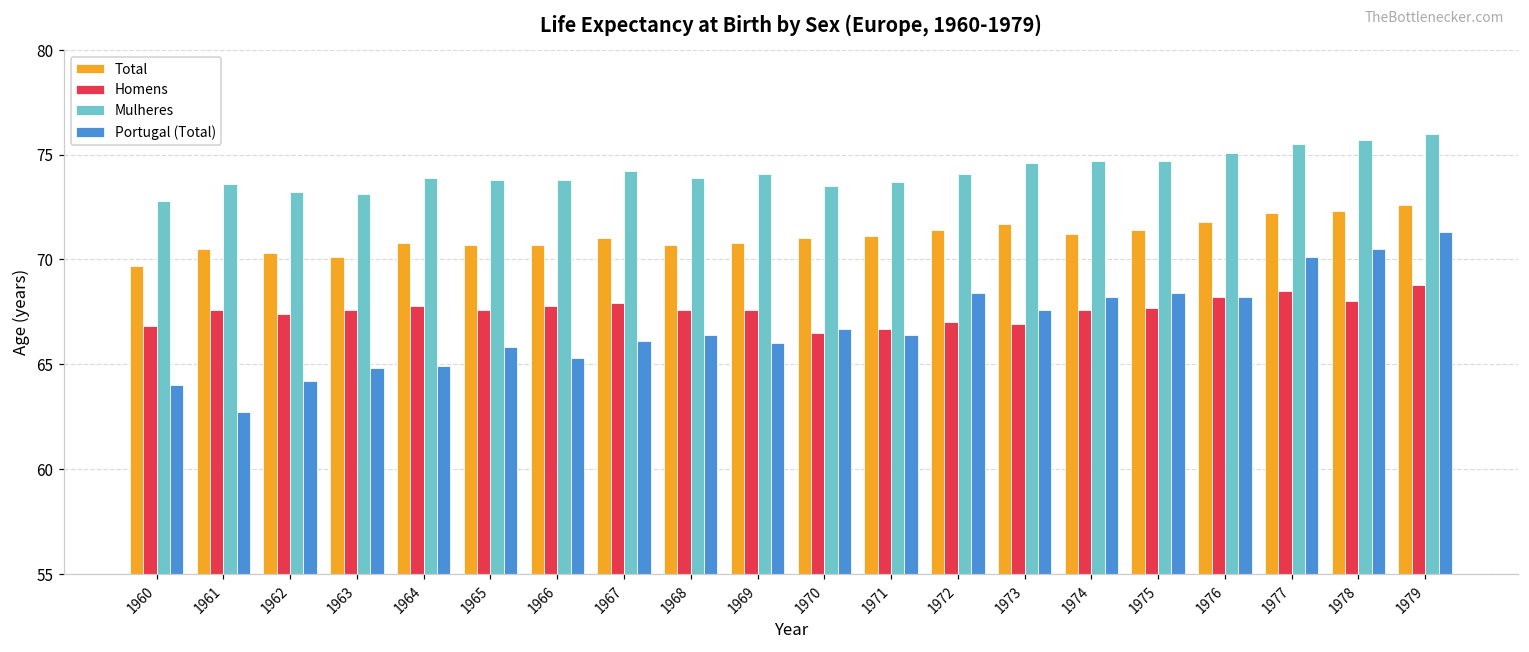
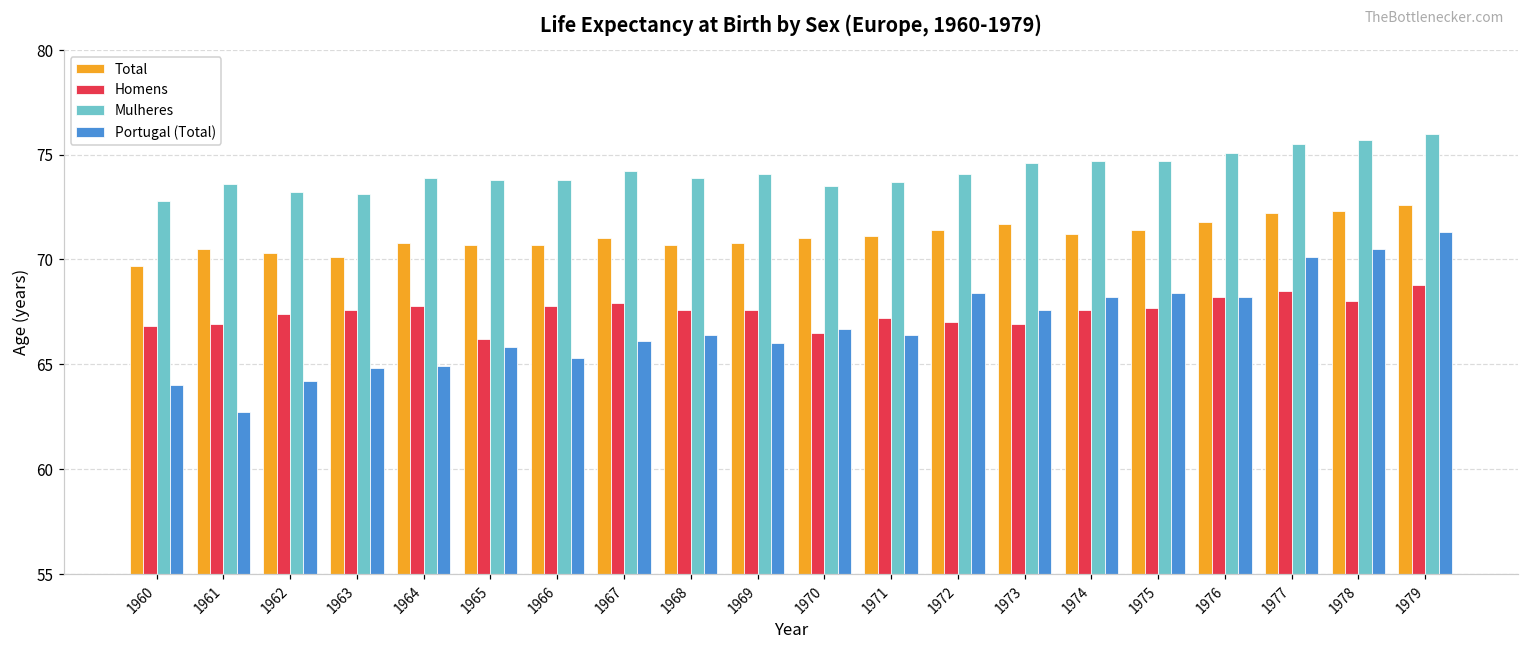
Homens, 1961: 67.6 -> 66.9
Homens, 1965: 67.6 -> 66.2
Homens, 1971: 66.7 -> 67.2
